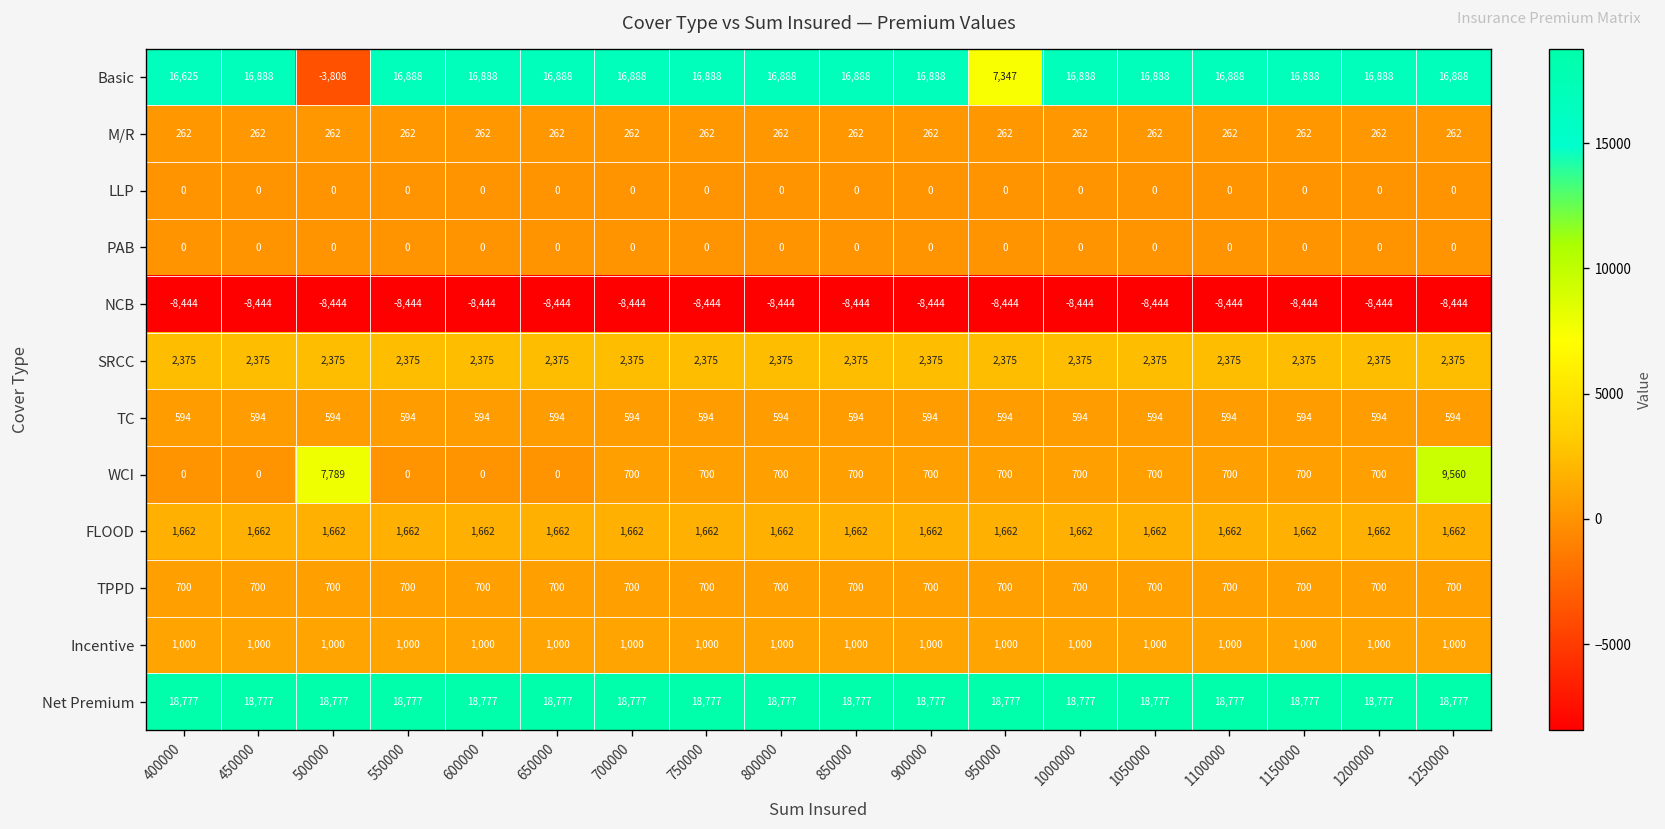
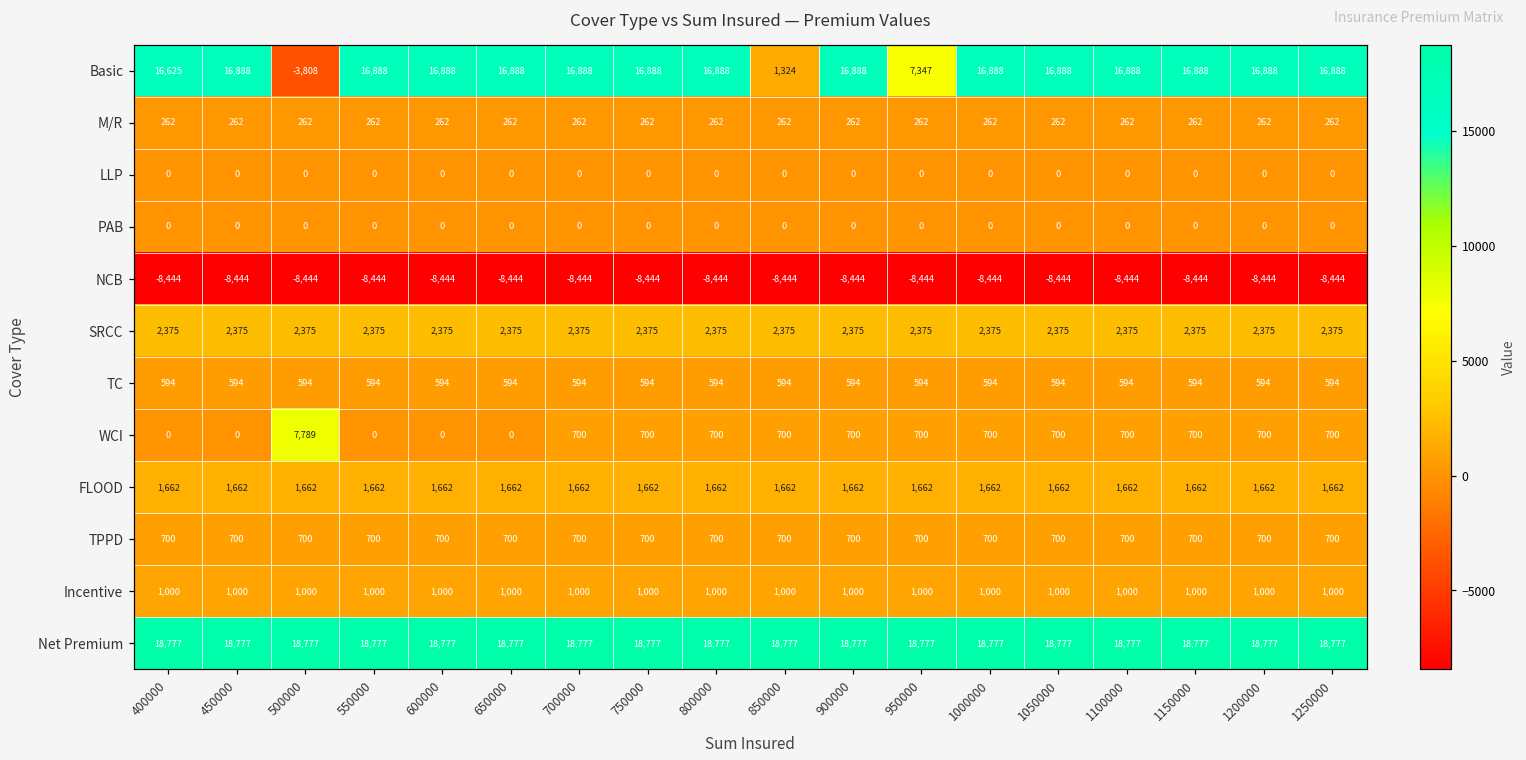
Basic, 850000: 16,888 -> 1,324
WCI, 1250000: 9,560 -> 700
